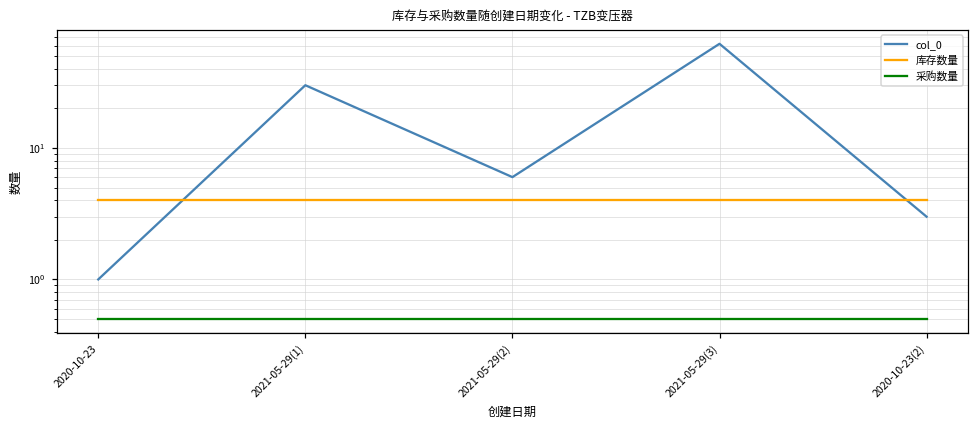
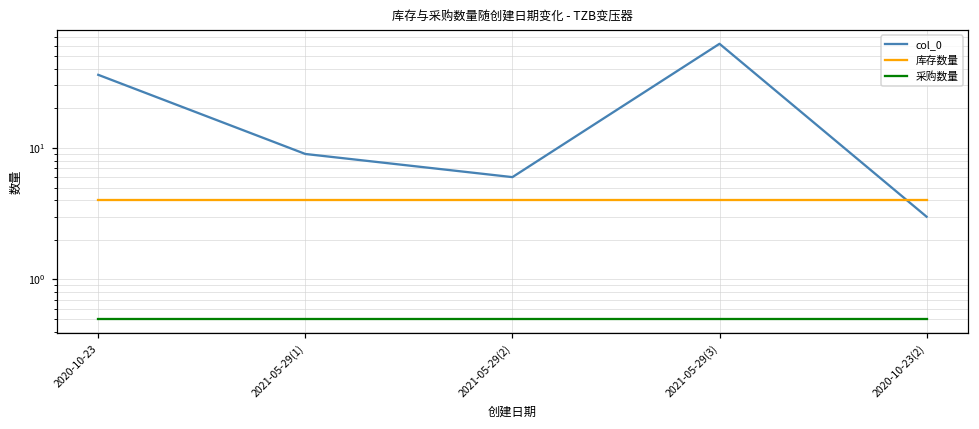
col_0, 2020-10-23: 1 -> 36
col_0, 2021-05-29(1): 30 -> 9
